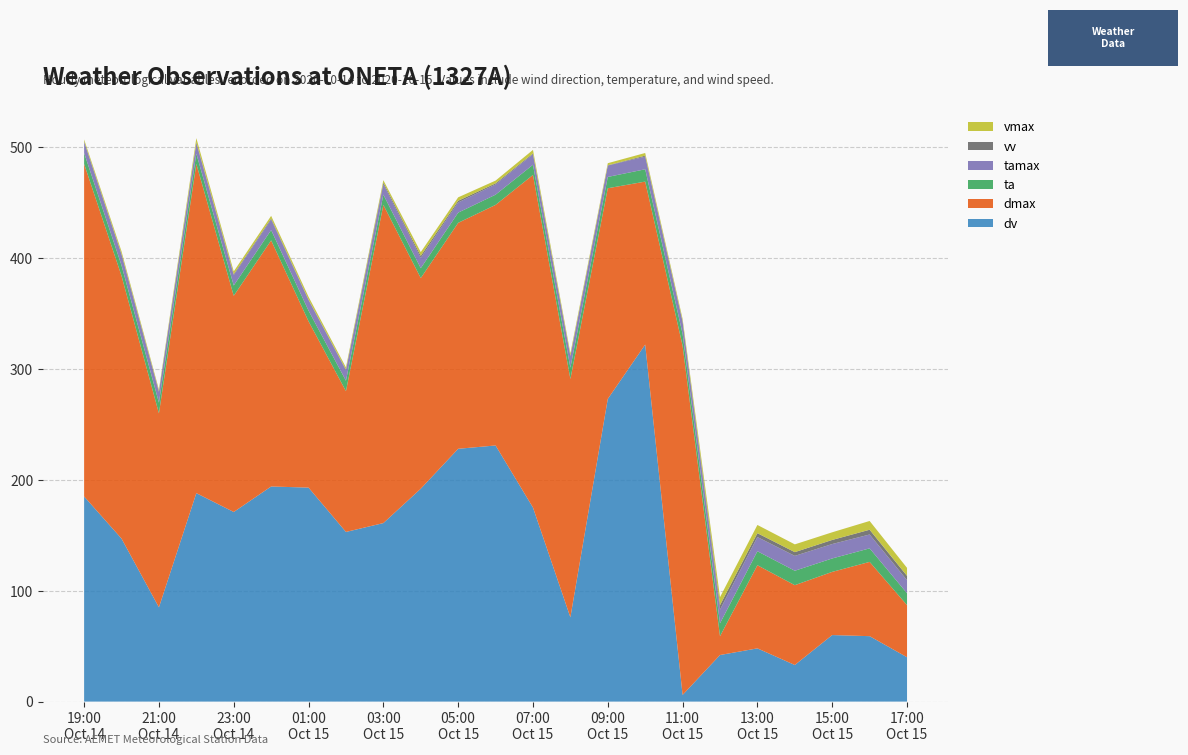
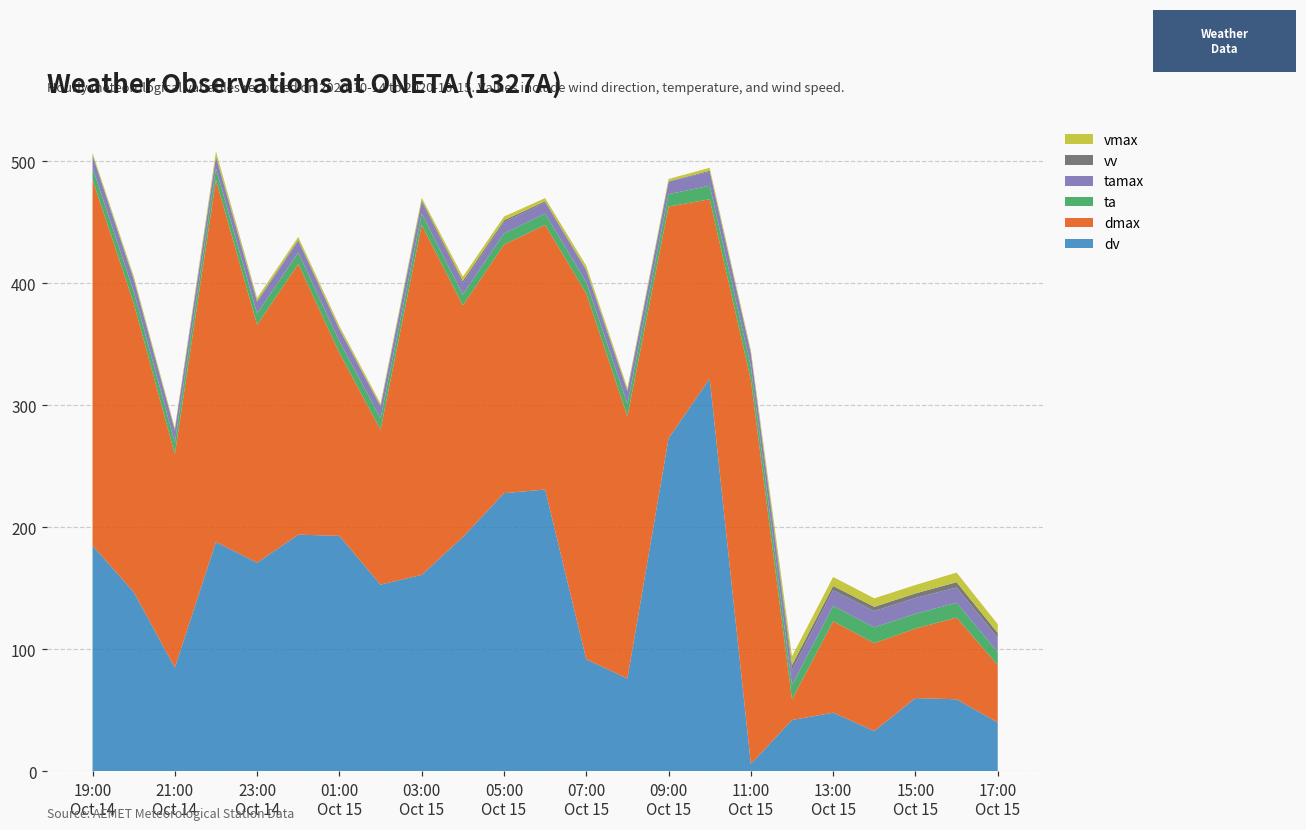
dv, 07:00 Oct 15: 175 -> 92
